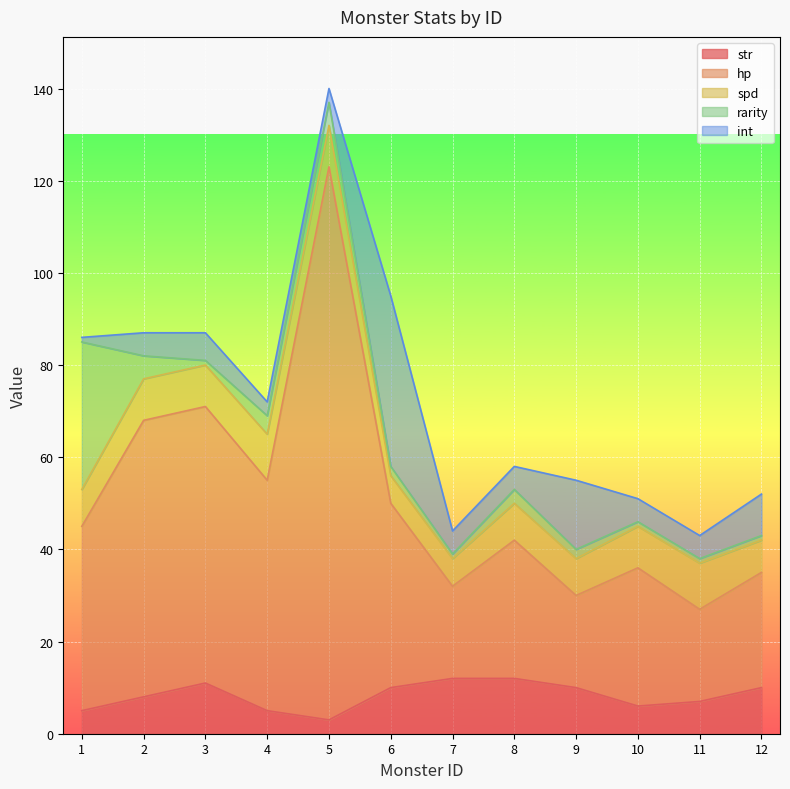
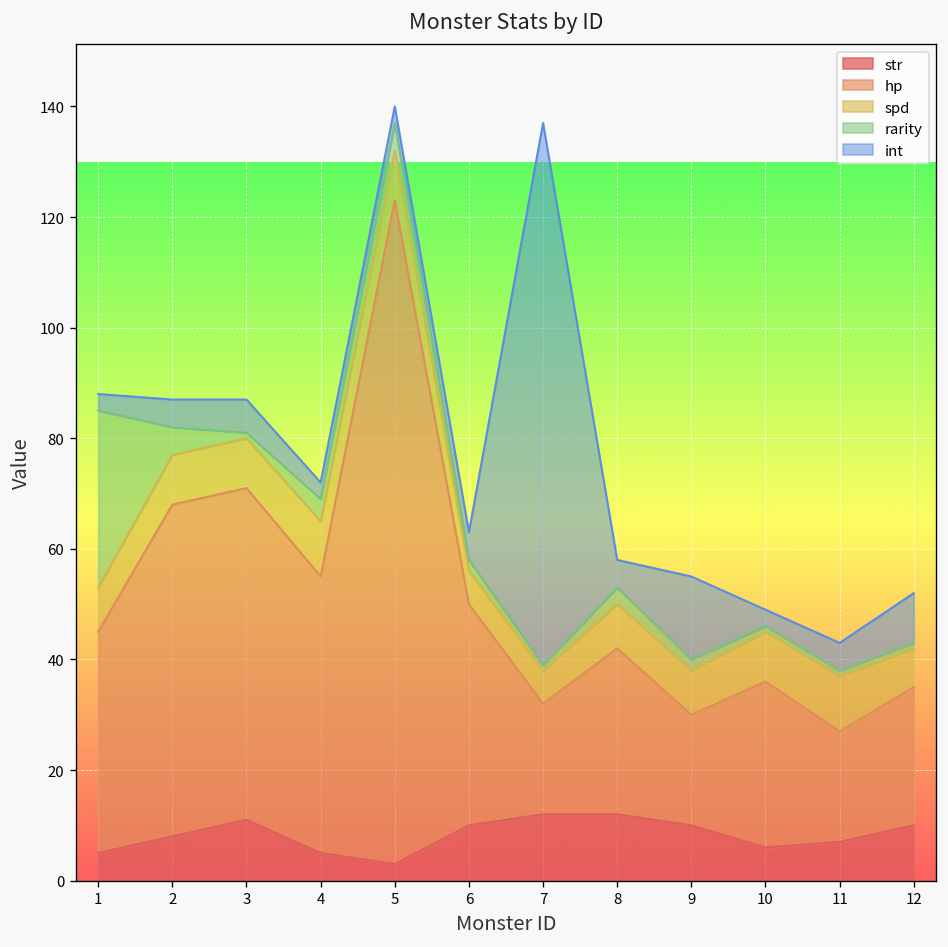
int, 1: 1 -> 3
int, 6: 37 -> 5
int, 7: 5 -> 98
int, 10: 5 -> 3
